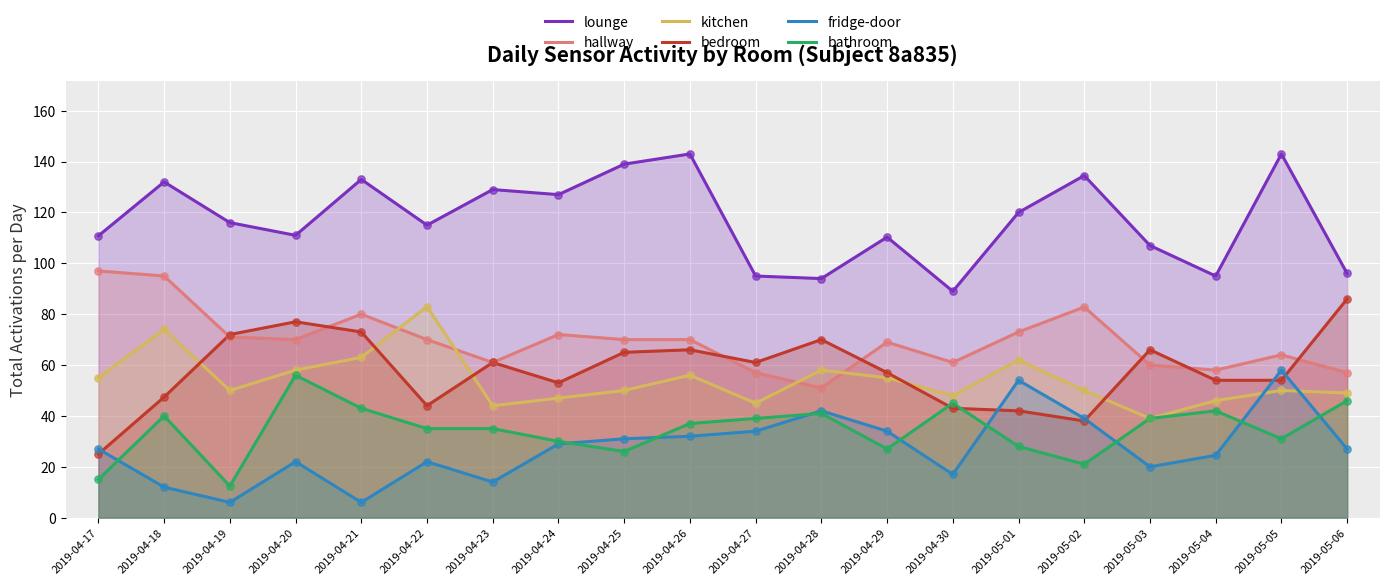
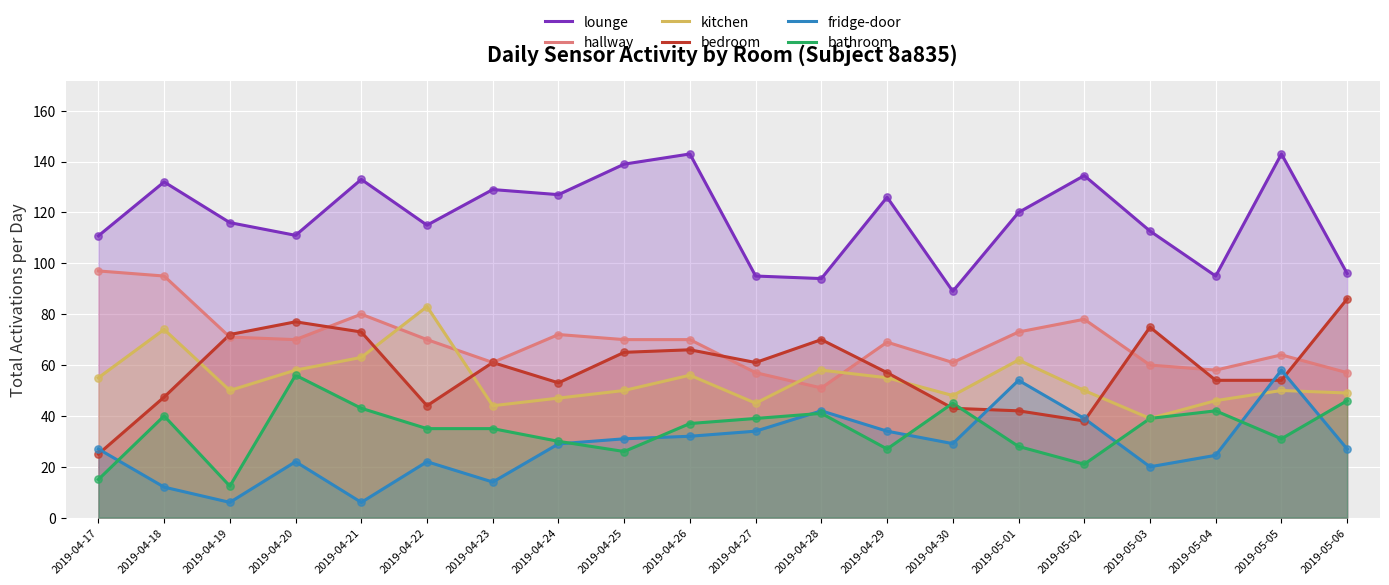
lounge, 2019-04-29: 110 -> 126
fridge-door, 2019-04-30: 17 -> 29
hallway, 2019-05-02: 83 -> 78
lounge, 2019-05-03: 107 -> 113
bedroom, 2019-05-03: 66 -> 75
